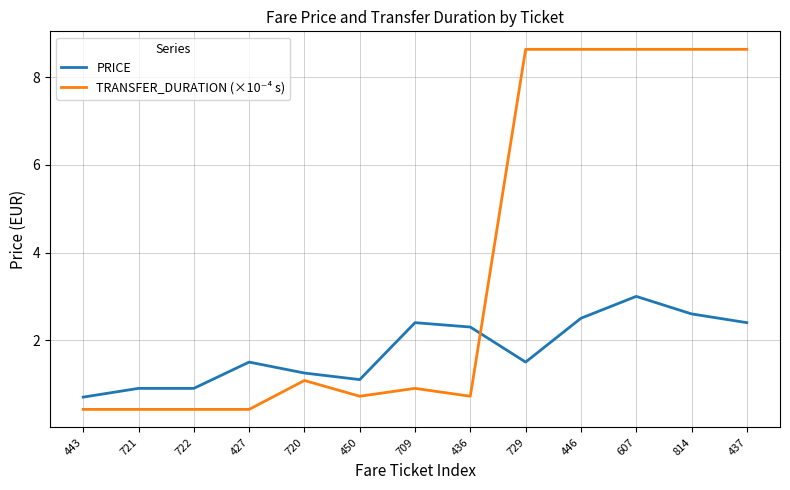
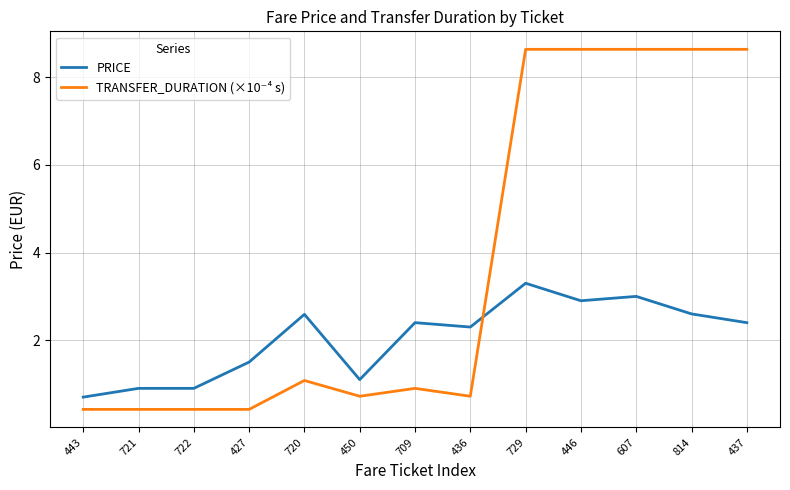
PRICE, 720: 1.3 -> 2.6
PRICE, 729: 1.5 -> 3.3
PRICE, 446: 2.5 -> 2.9
